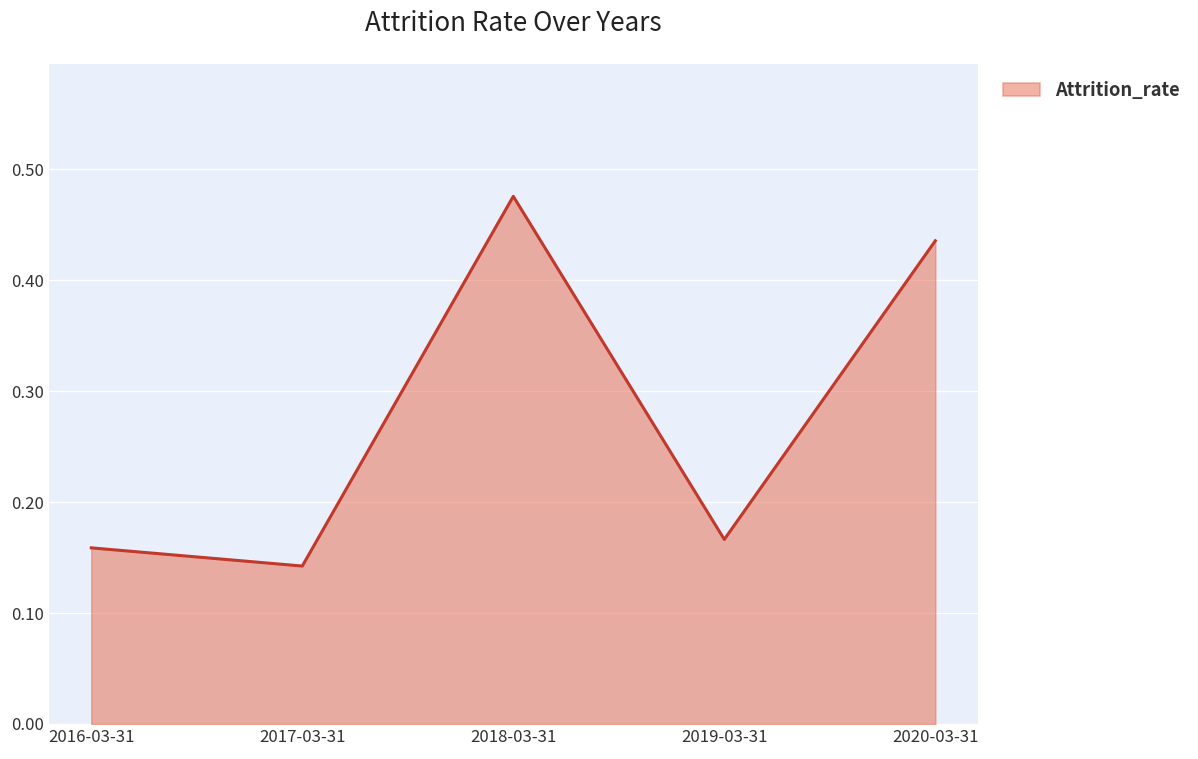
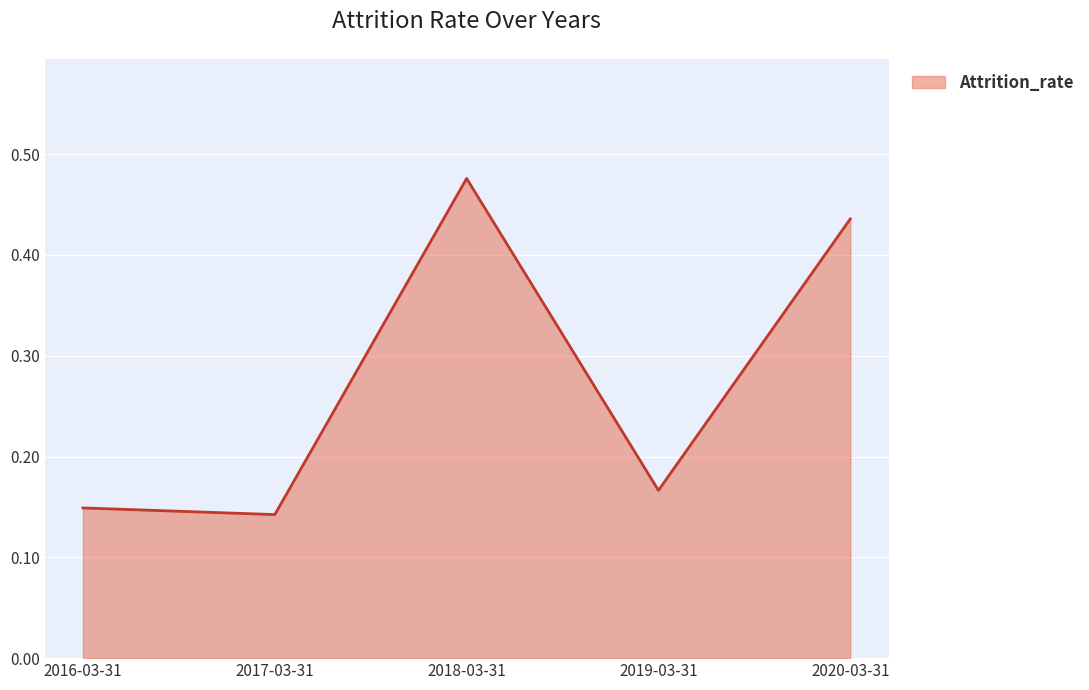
2016-03-31: 0.159 -> 0.149
